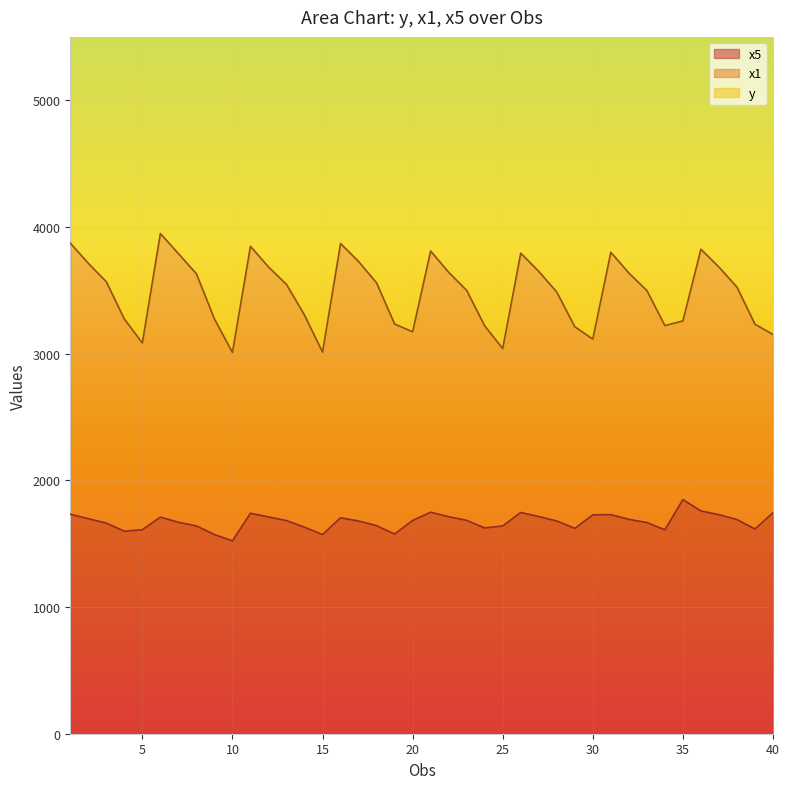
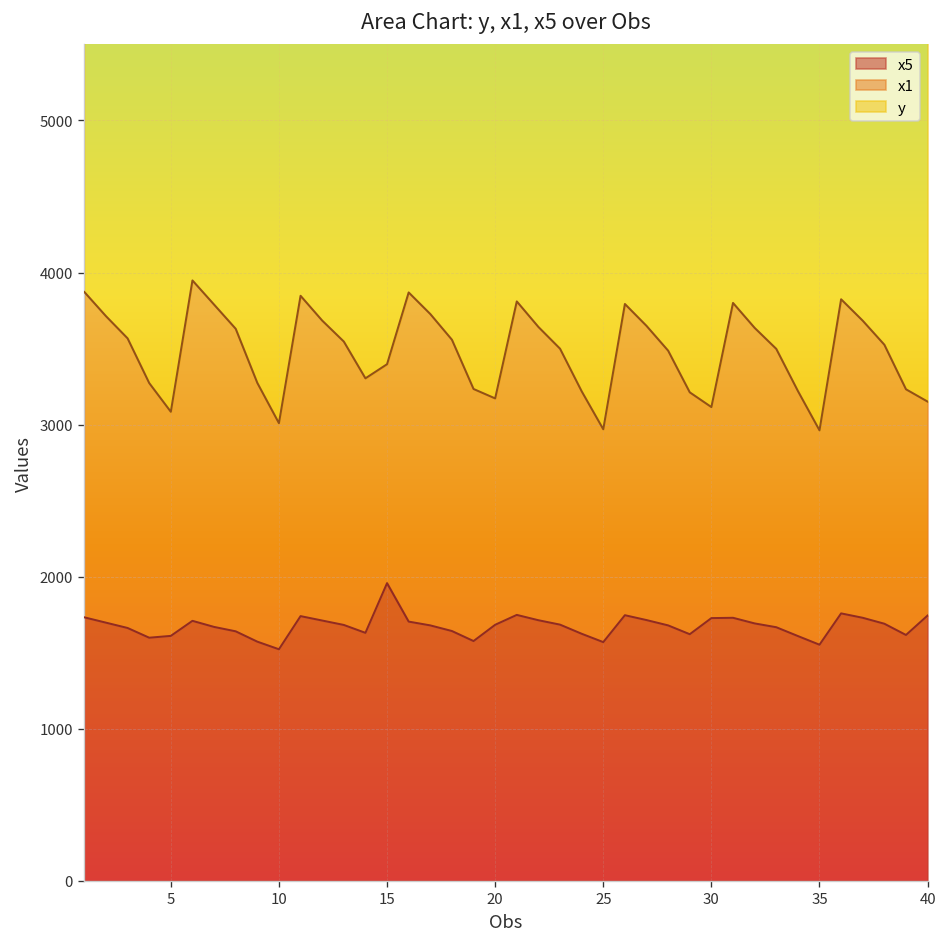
x5, 15: 1570 -> 1960
x5, 25: 1640 -> 1570
x5, 35: 1850 -> 1550
